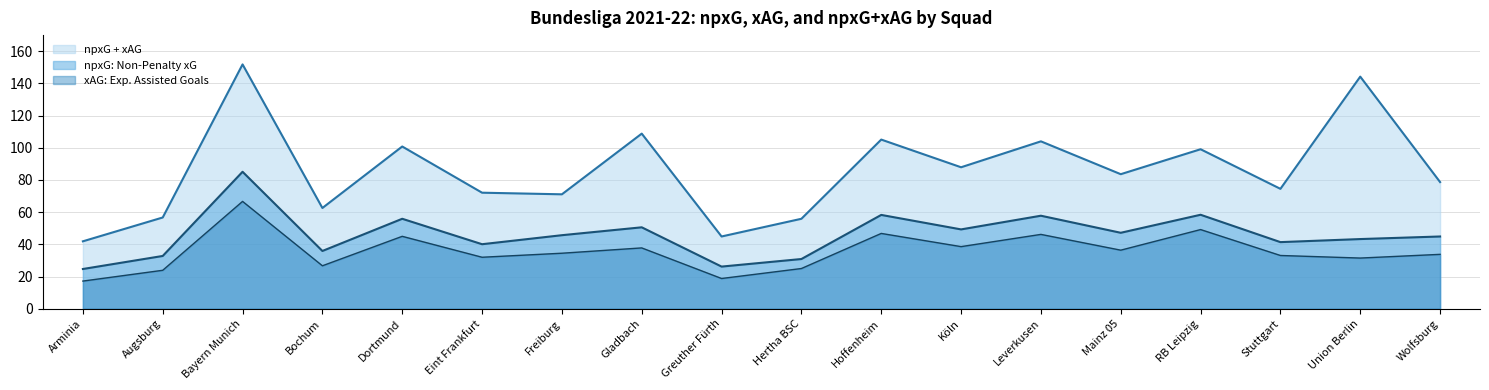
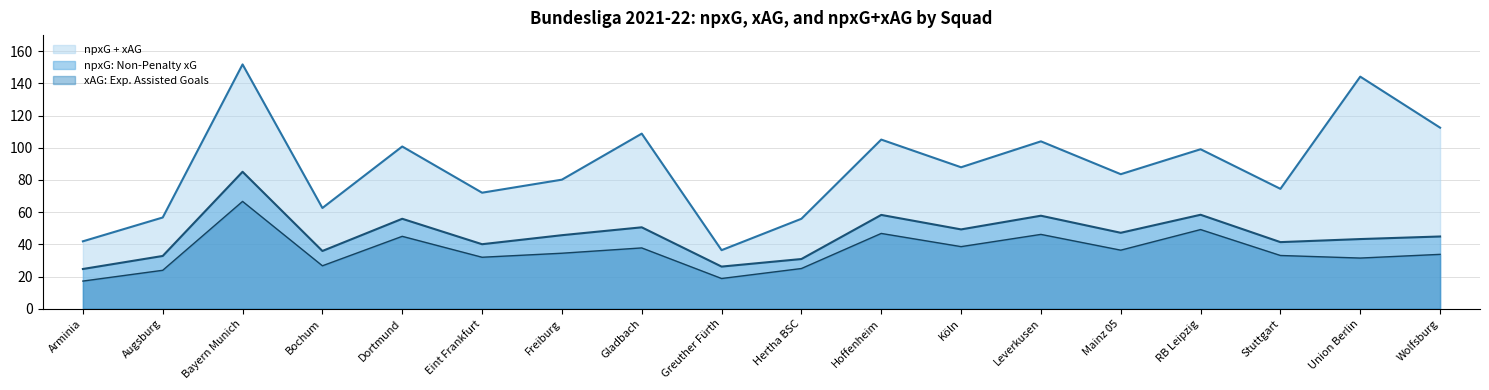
npxG + xAG, Freiburg: 71 -> 80
npxG + xAG, Greuther Fürth: 45 -> 36
npxG + xAG, Wolfsburg: 79 -> 113
